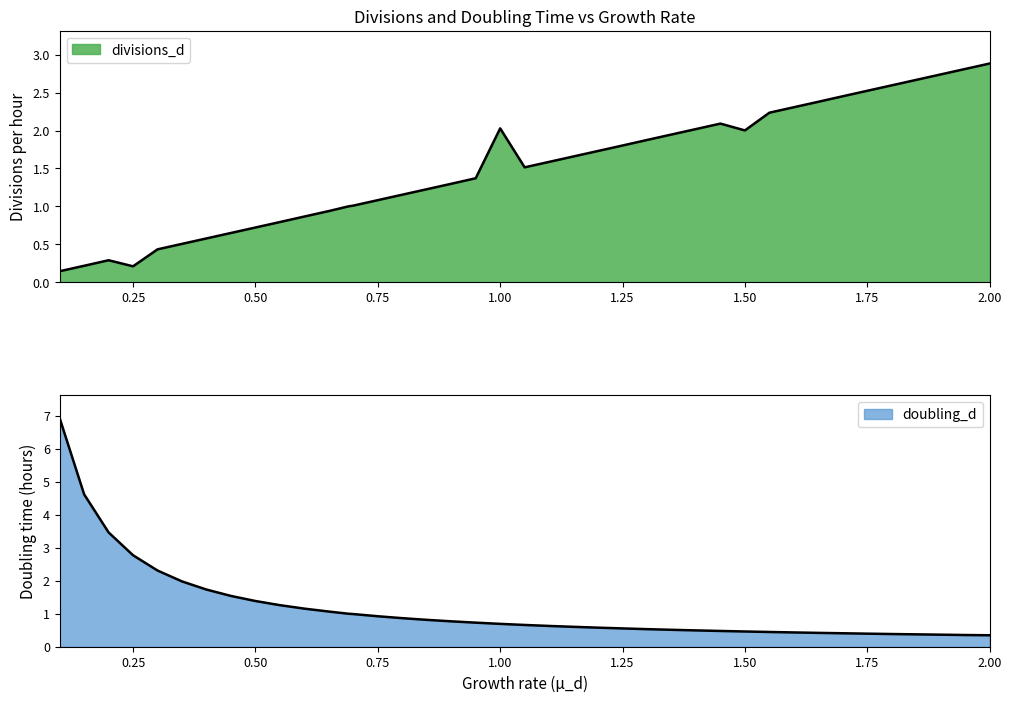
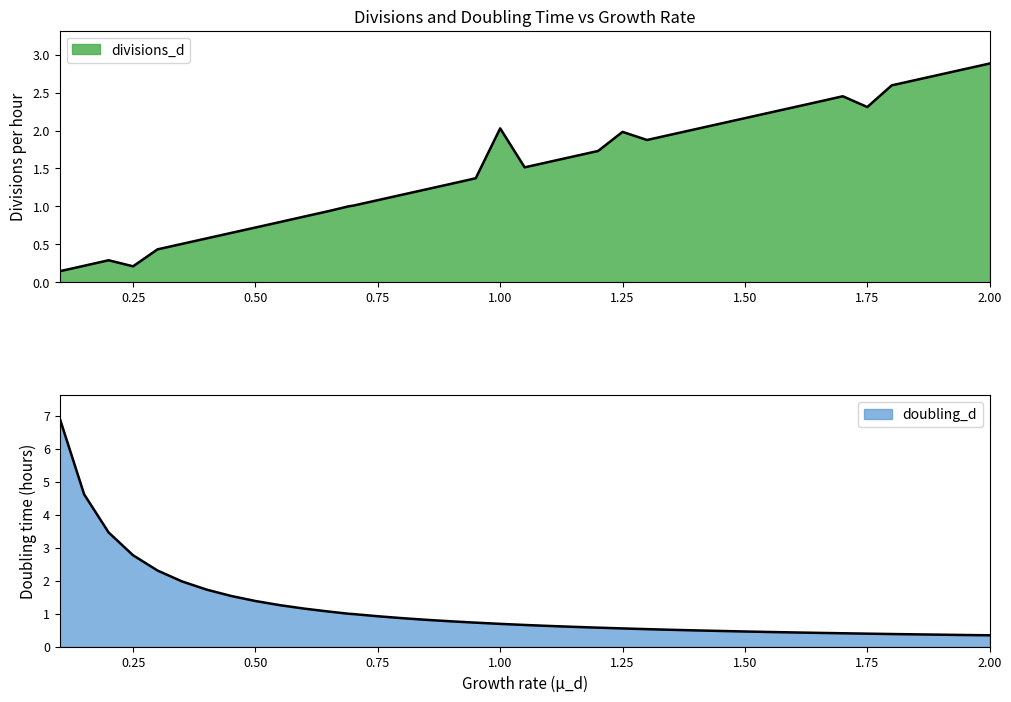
Divisions and Doubling Time vs Growth Rate, 1.25: 1.8 -> 2.0
Divisions and Doubling Time vs Growth Rate, 1.50: 2.0 -> 2.2
Divisions and Doubling Time vs Growth Rate, 1.75: 2.5 -> 2.3
